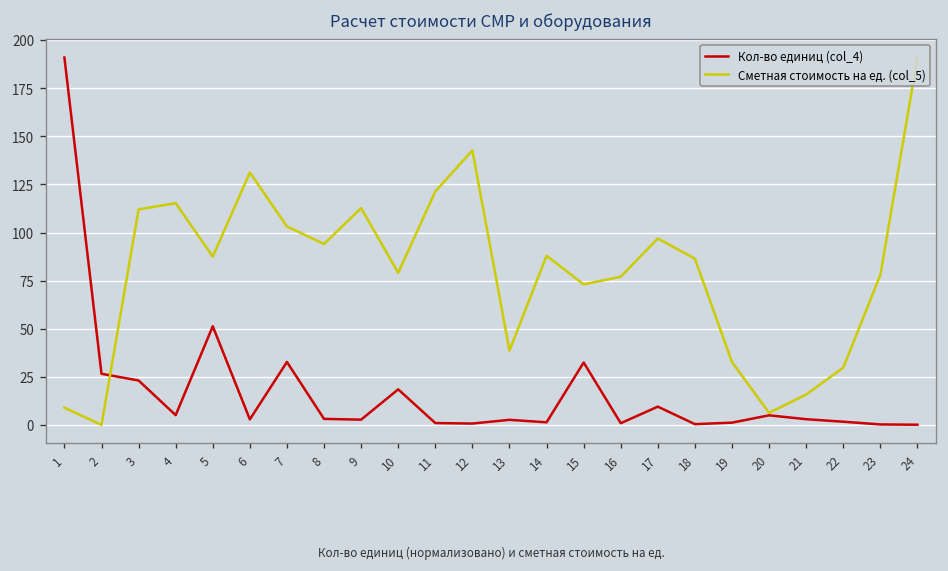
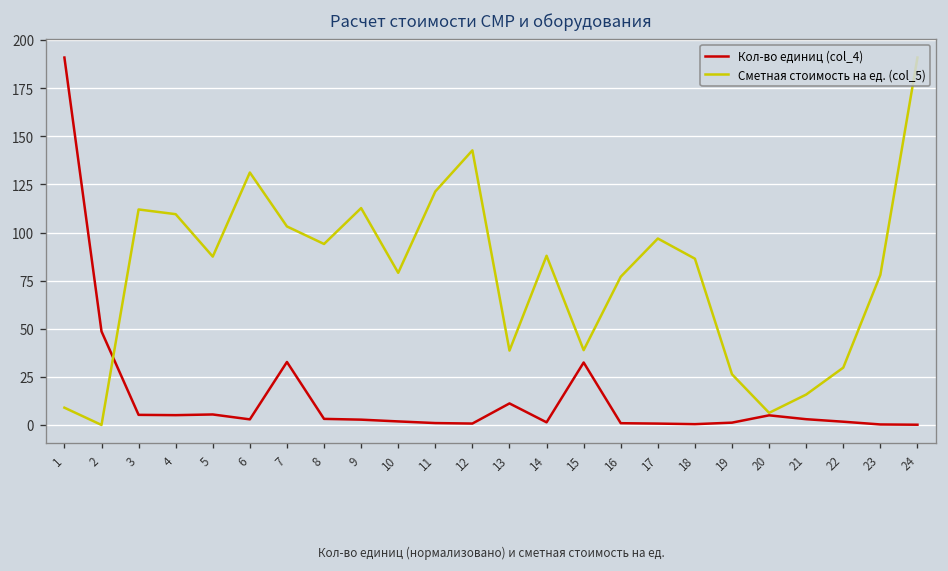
Кол-во единиц (col_4), 2: 27 -> 49
Кол-во единиц (col_4), 3: 23 -> 5
Сметная стоимость на ед. (col_5), 4: 115 -> 110
Кол-во единиц (col_4), 5: 51 -> 5
Кол-во единиц (col_4), 10: 18 -> 2
Кол-во единиц (col_4), 13: 3 -> 11
Сметная стоимость на ед. (col_5), 15: 73 -> 39
Кол-во единиц (col_4), 17: 10 -> 1
Сметная стоимость на ед. (col_5), 19: 33 -> 26
